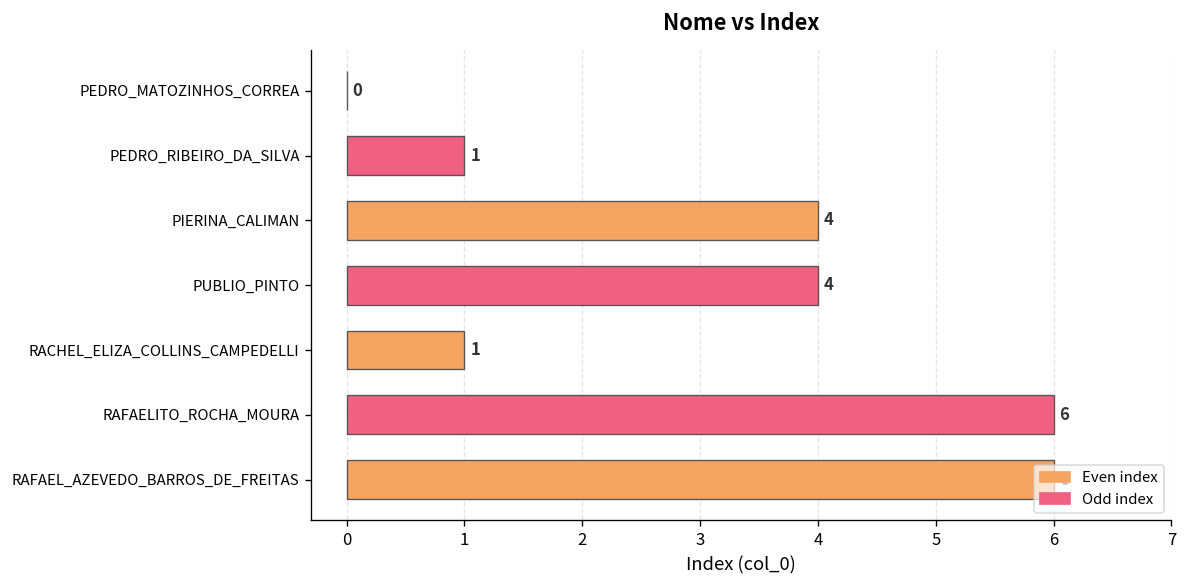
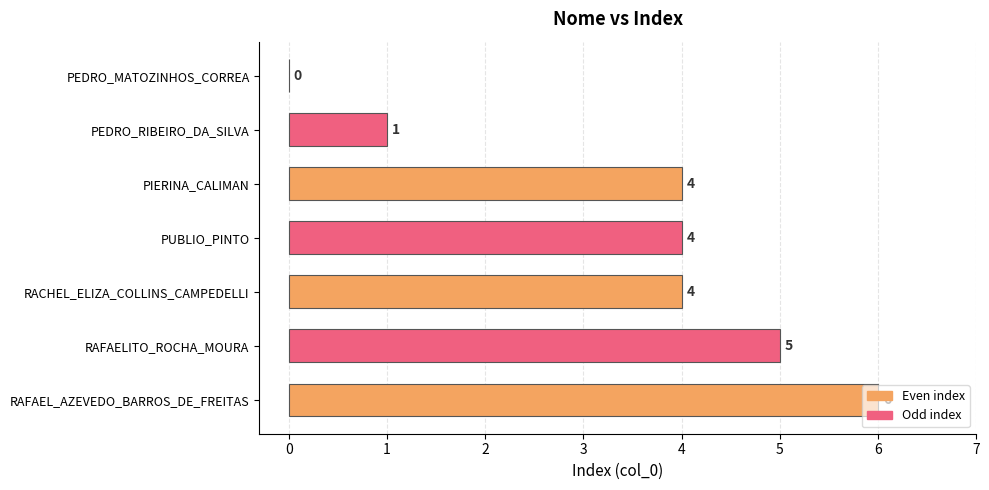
RACHEL_ELIZA_COLLINS_CAMPEDELLI: 1 -> 4
RAFAELITO_ROCHA_MOURA: 6 -> 5
